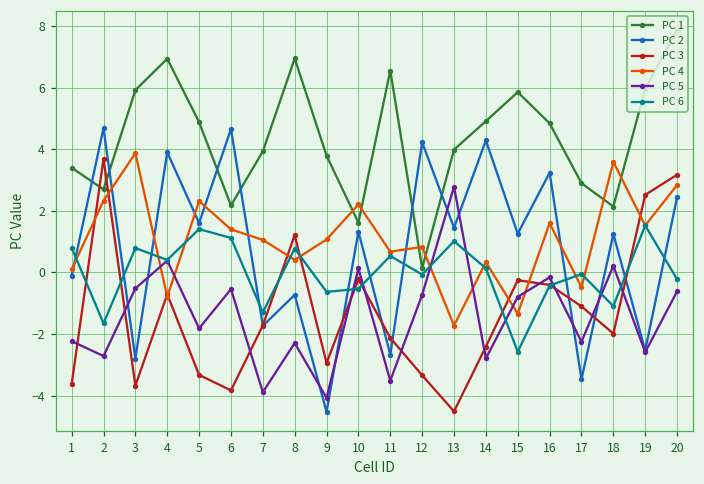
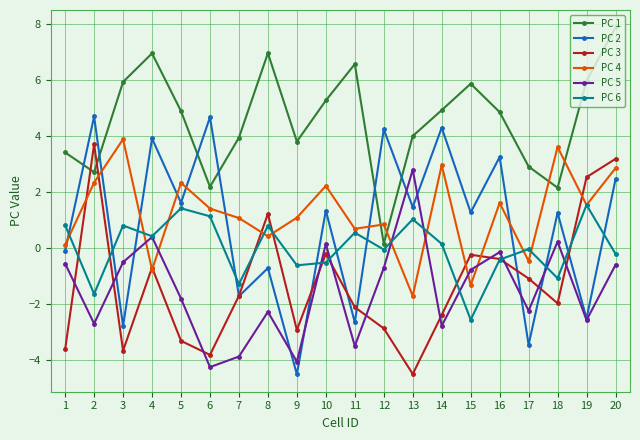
PC 5, 1: -2.2 -> -0.6
PC 5, 6: -0.5 -> -4.3
PC 1, 10: 1.6 -> 5.3
PC 3, 12: -3.3 -> -2.9
PC 4, 14: 0.3 -> 3.0
